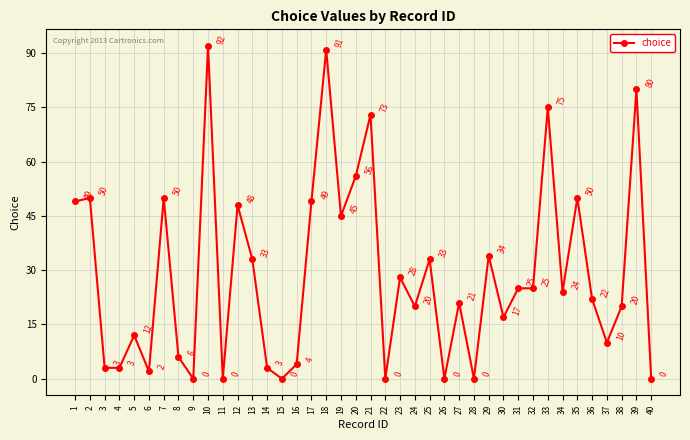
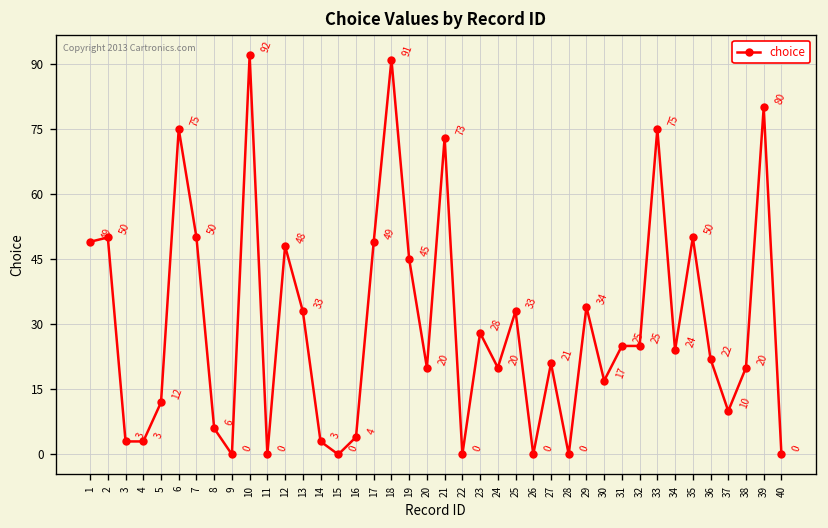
6: 2 -> 75
20: 56 -> 20
